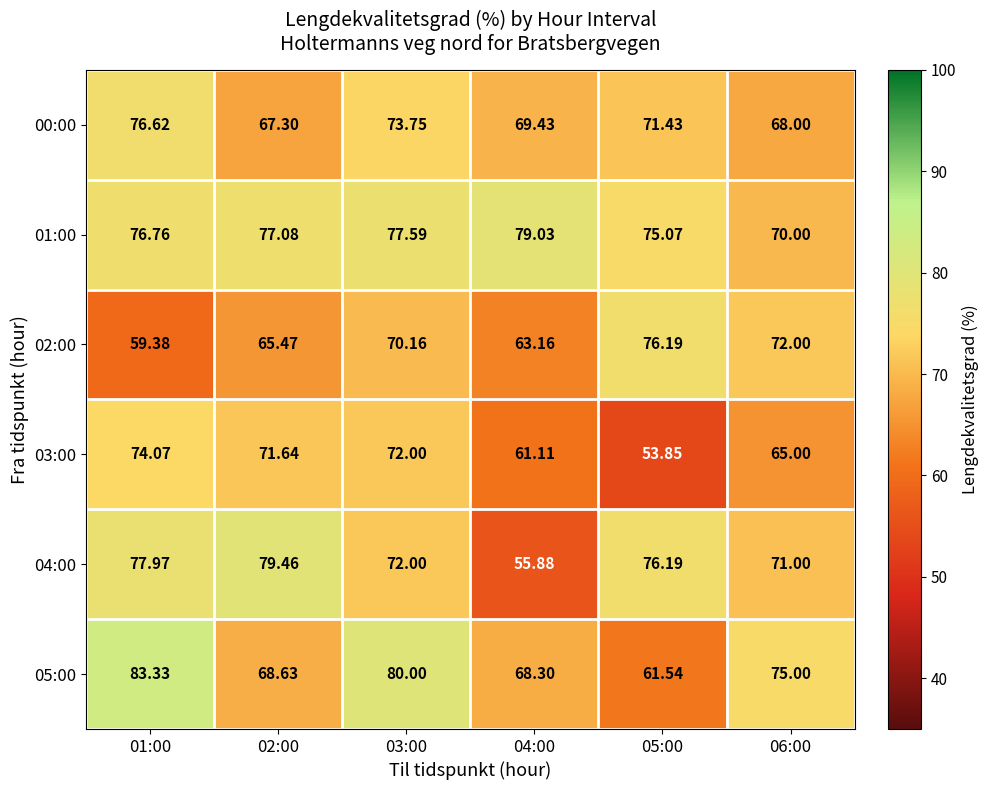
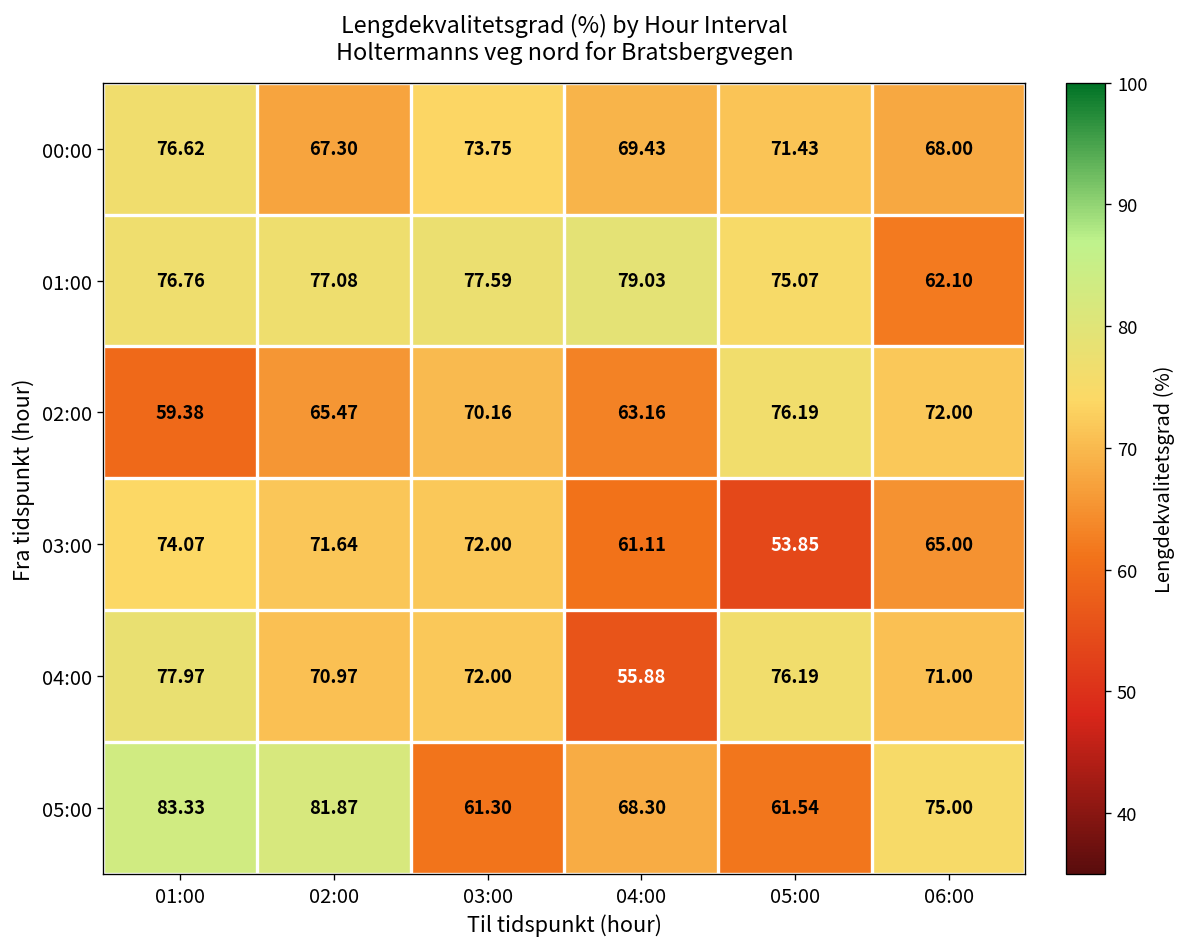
01:00, 06:00: 70.00 -> 62.10
04:00, 02:00: 79.46 -> 70.97
05:00, 02:00: 68.63 -> 81.87
05:00, 03:00: 80.00 -> 61.30
